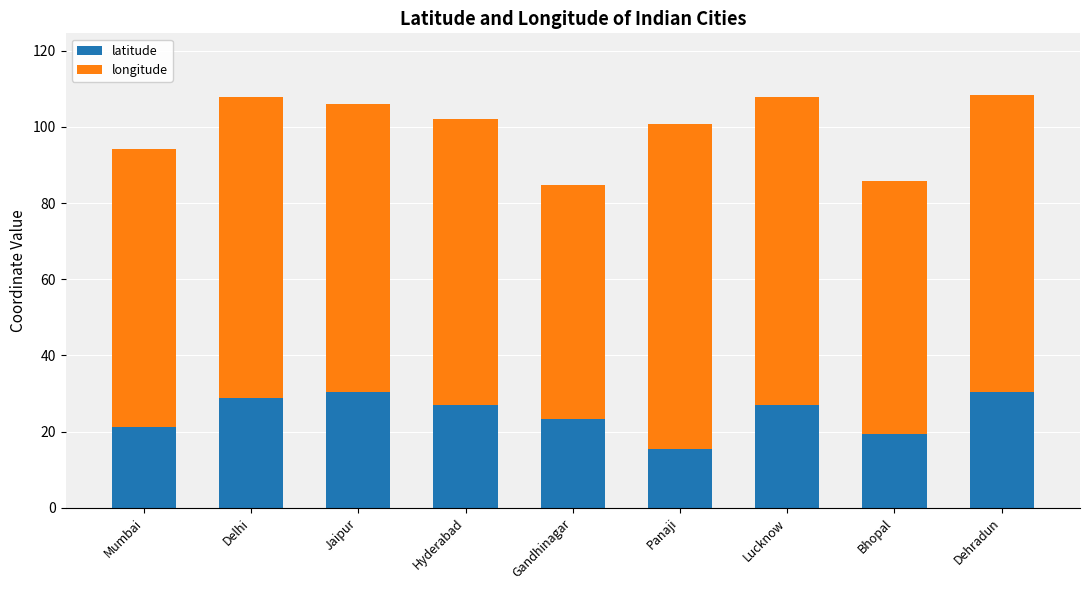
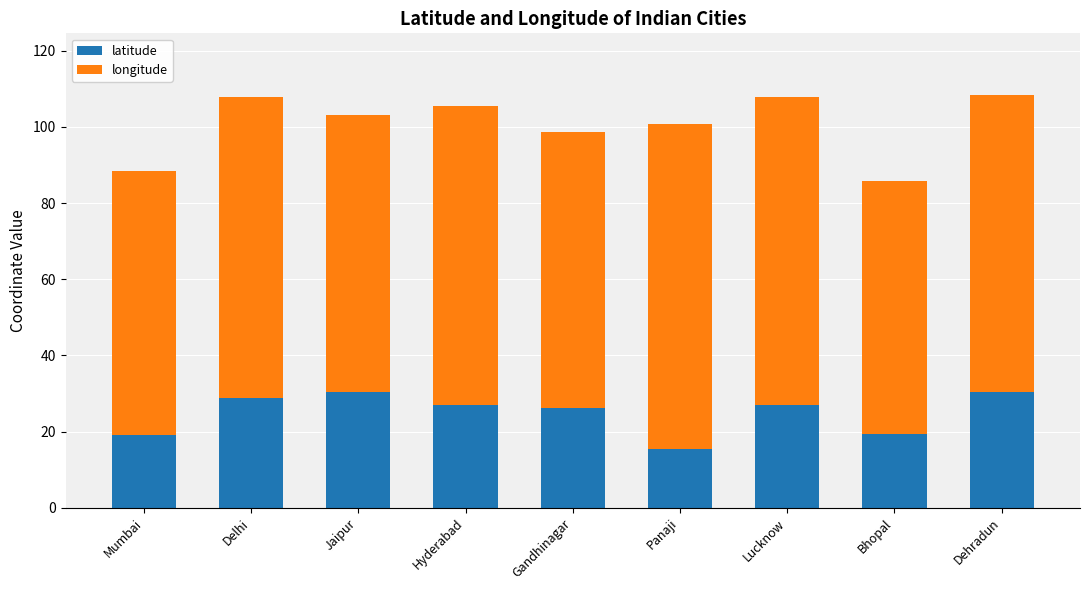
latitude, Mumbai: 21 -> 19
longitude, Mumbai: 73 -> 69
longitude, Jaipur: 76 -> 73
longitude, Hyderabad: 75 -> 78
latitude, Gandhinagar: 23 -> 26
longitude, Gandhinagar: 62 -> 73
